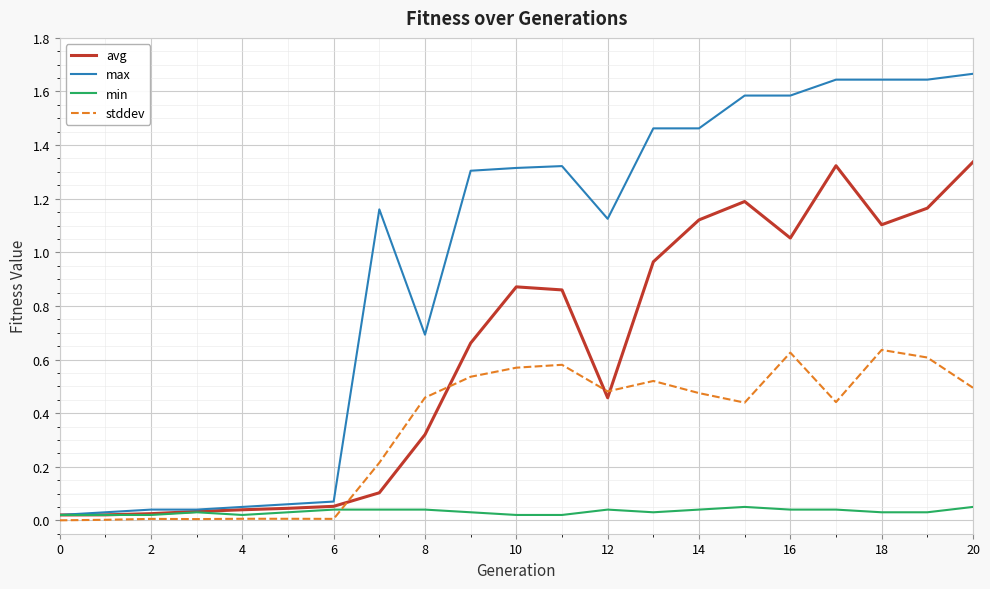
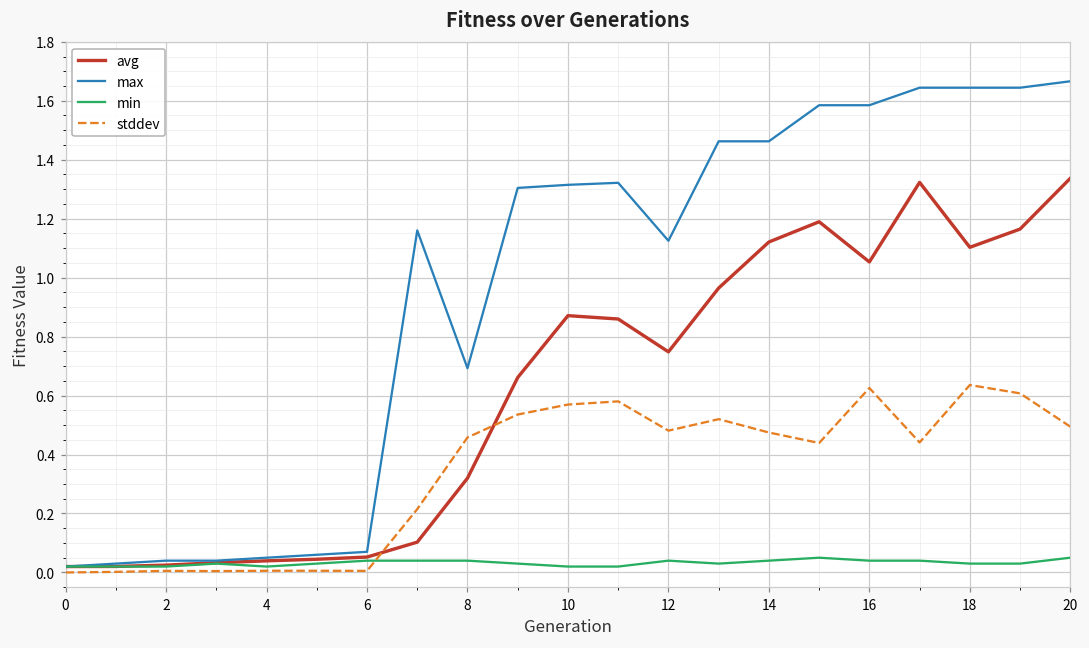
avg, 12: 0.46 -> 0.75
